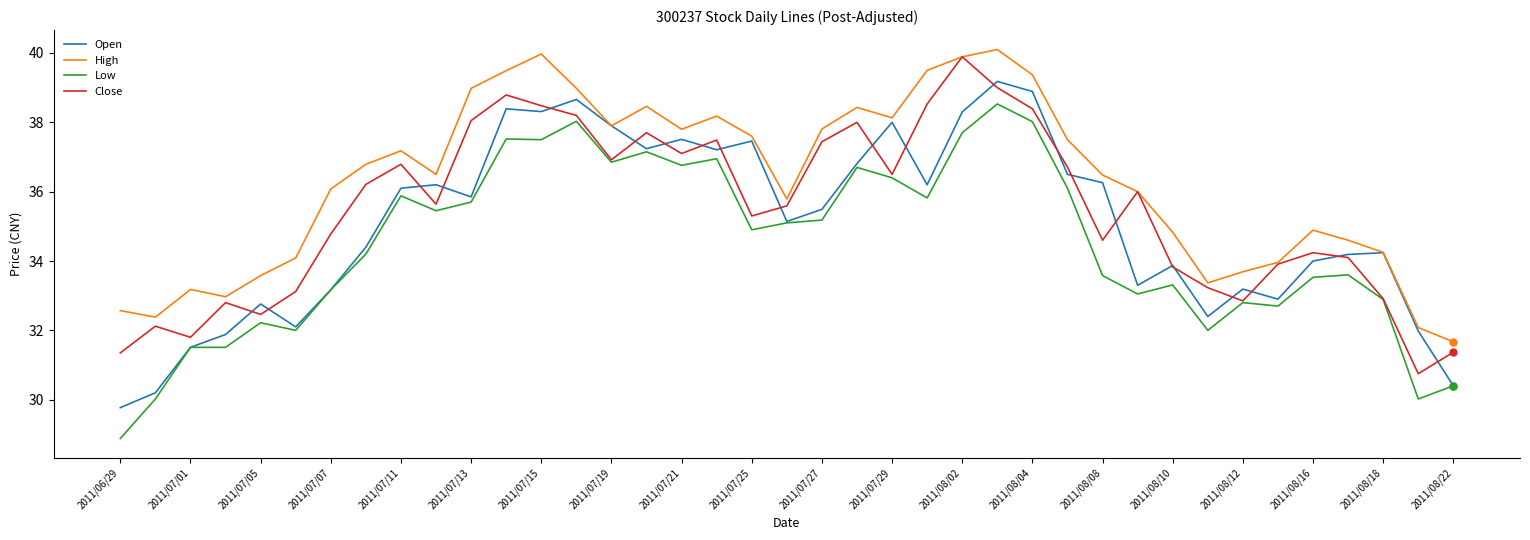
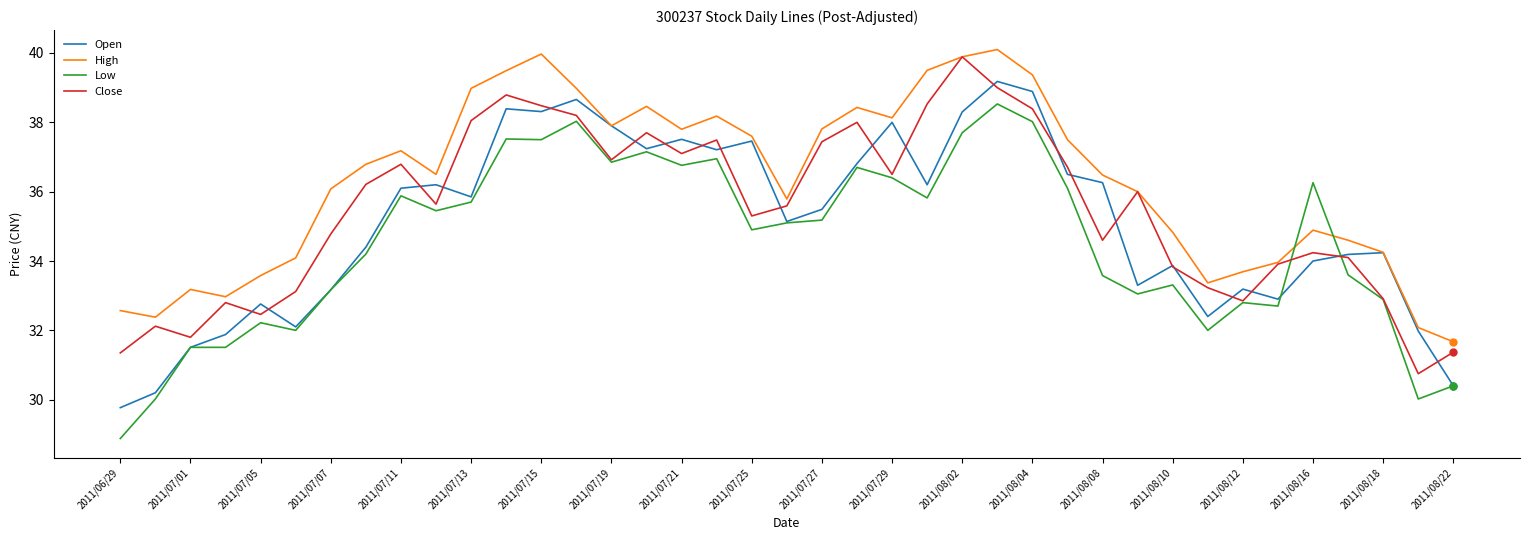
Low, 2011/08/16: 33.5 -> 36.3
